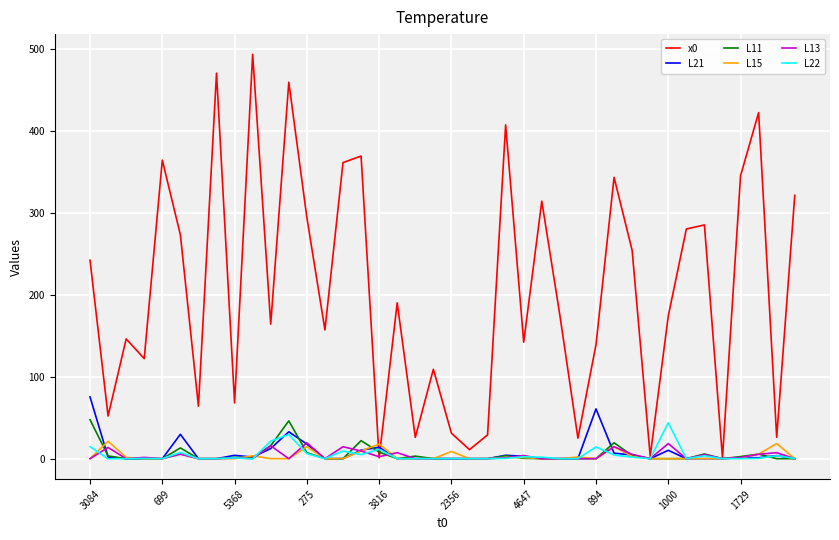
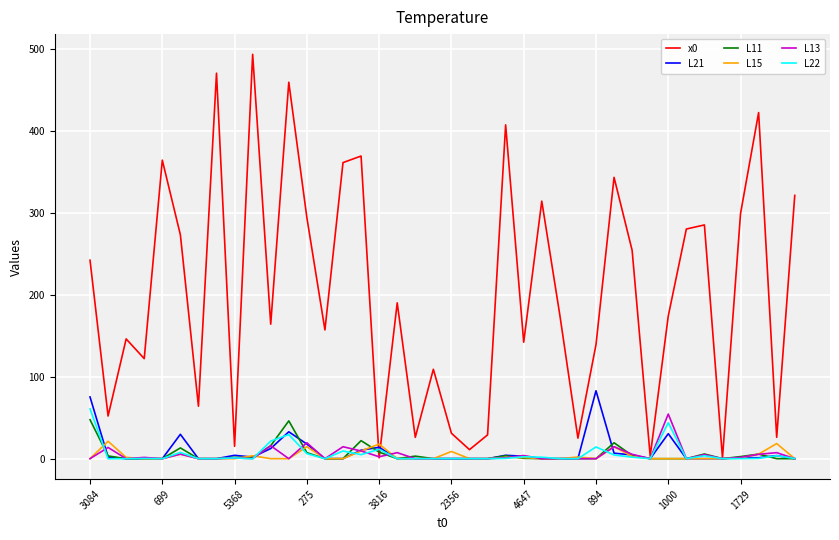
L22, 3084: 20 -> 60
x0, 5368: 70 -> 20
L21, 894: 60 -> 80
L21, 1000: 10 -> 30
L13, 1000: 20 -> 60
x0, 1729: 350 -> 300
